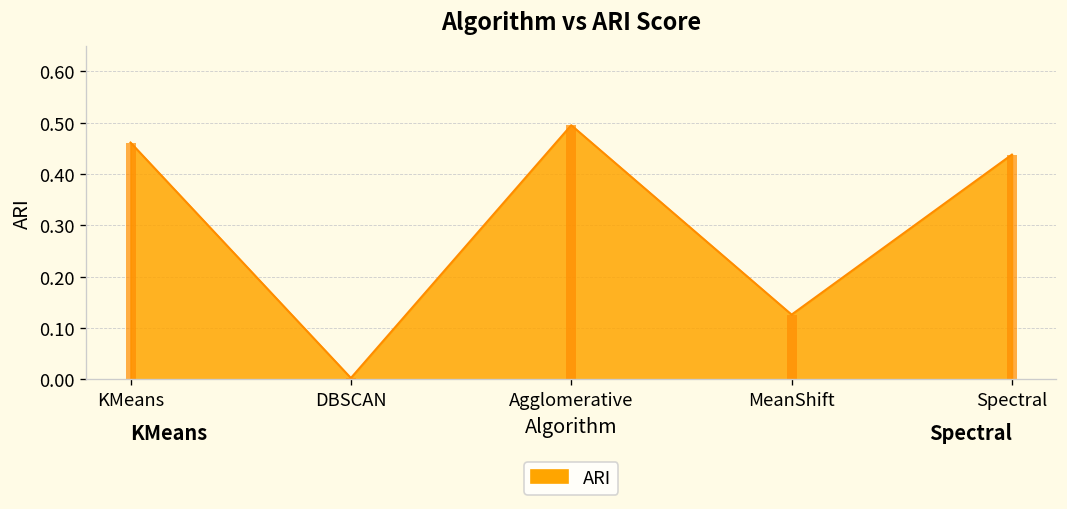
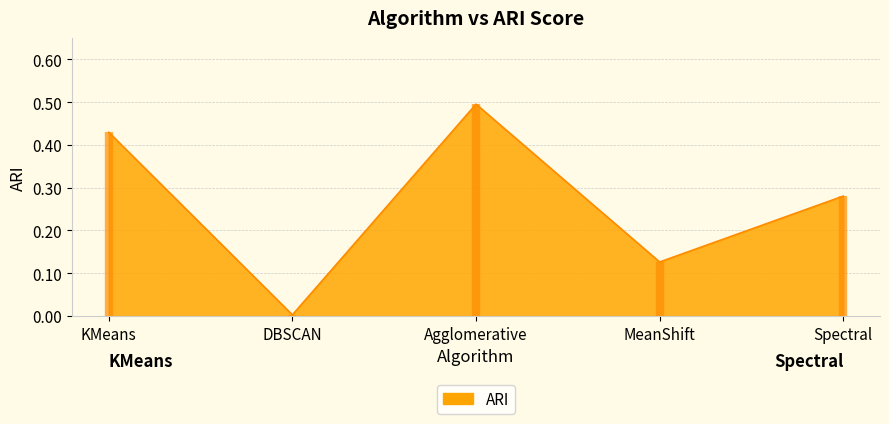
KMeans: 0.46 -> 0.43
Spectral: 0.44 -> 0.28
